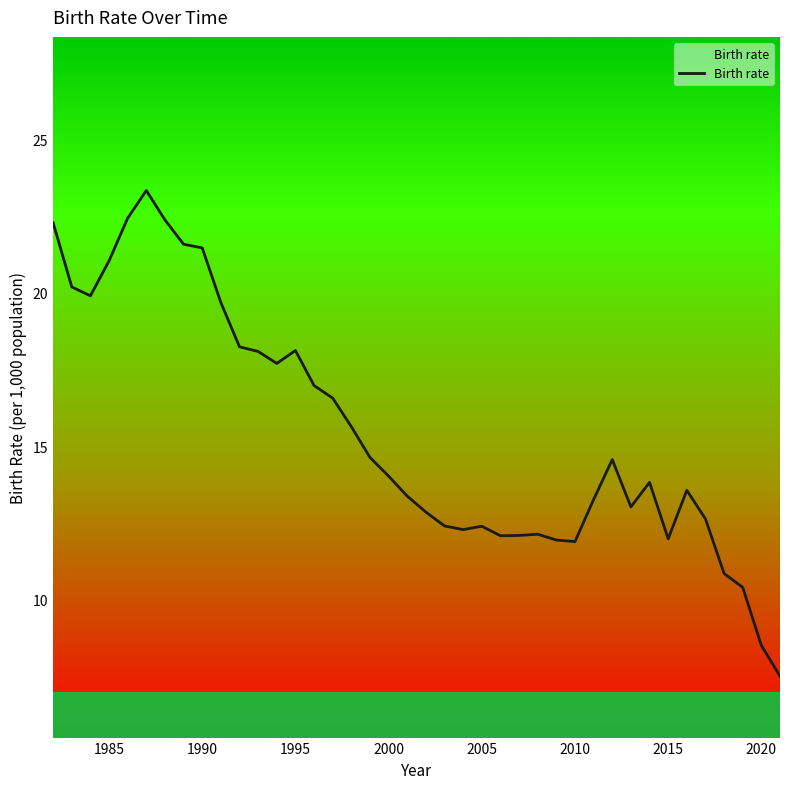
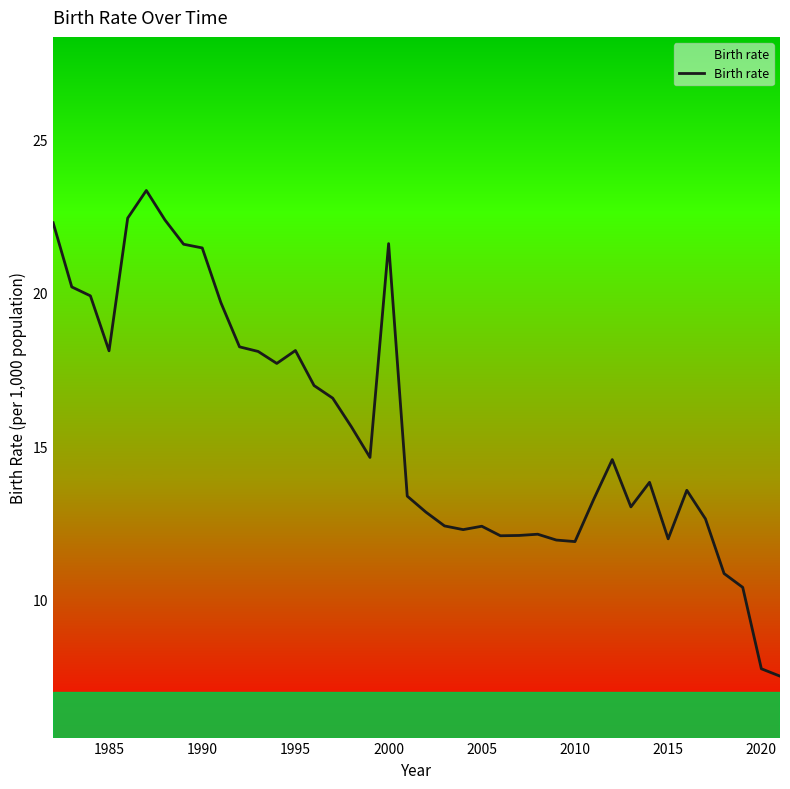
1985: 21.0 -> 18.1
2000: 14.0 -> 21.6
2020: 8.5 -> 7.8
